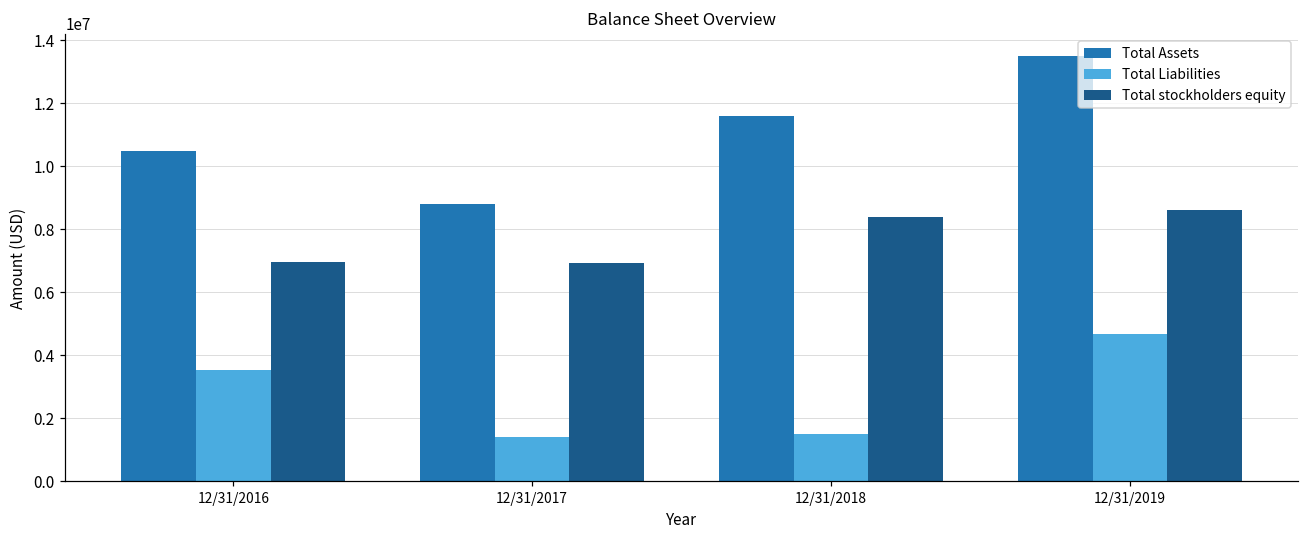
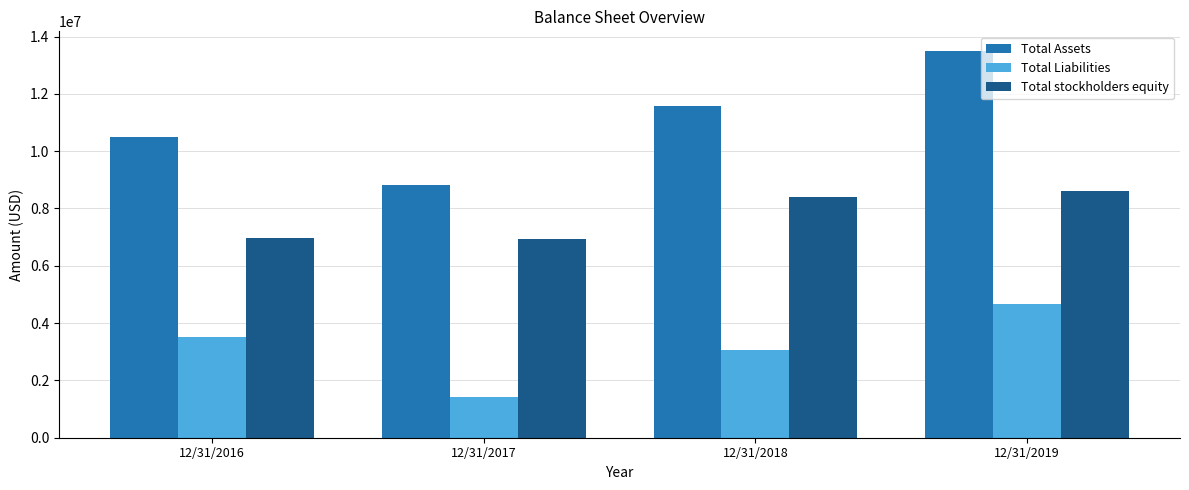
Total Liabilities, 12/31/2018: 1500000 -> 3100000
